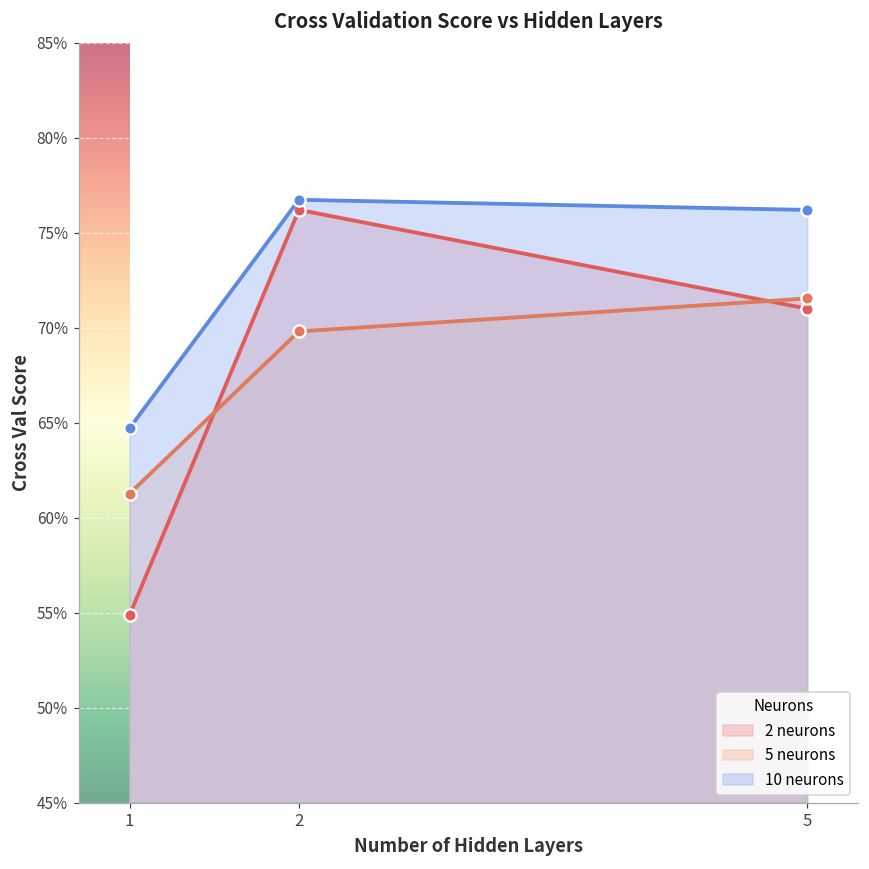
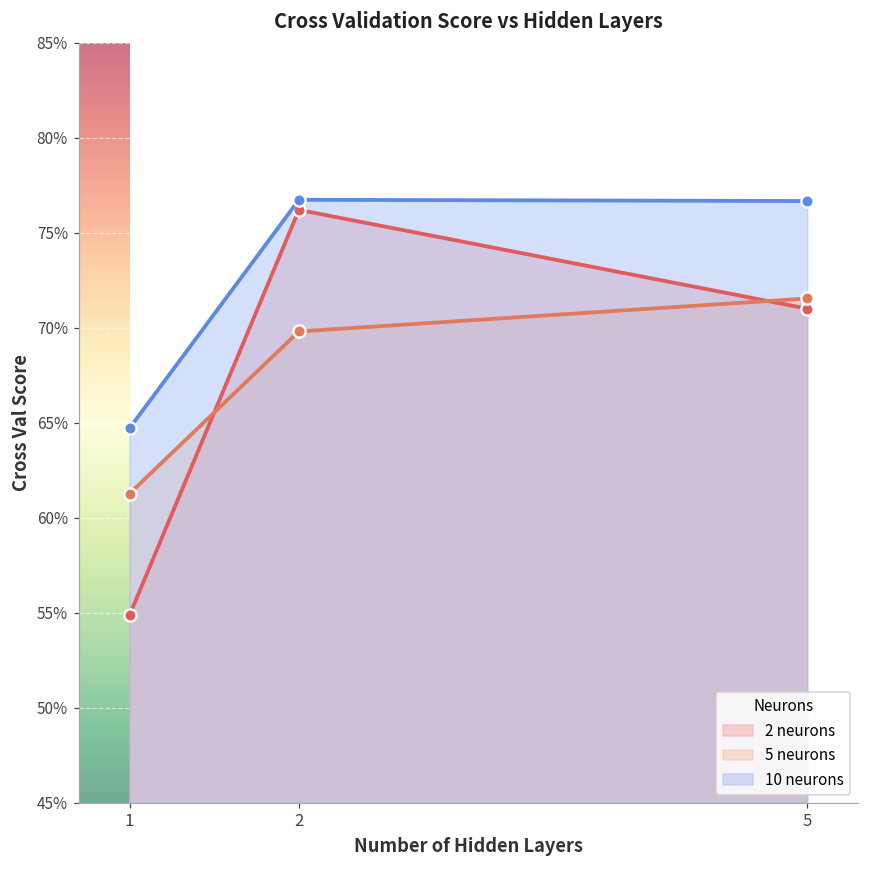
10 neurons, 5: 76.2% -> 76.7%
